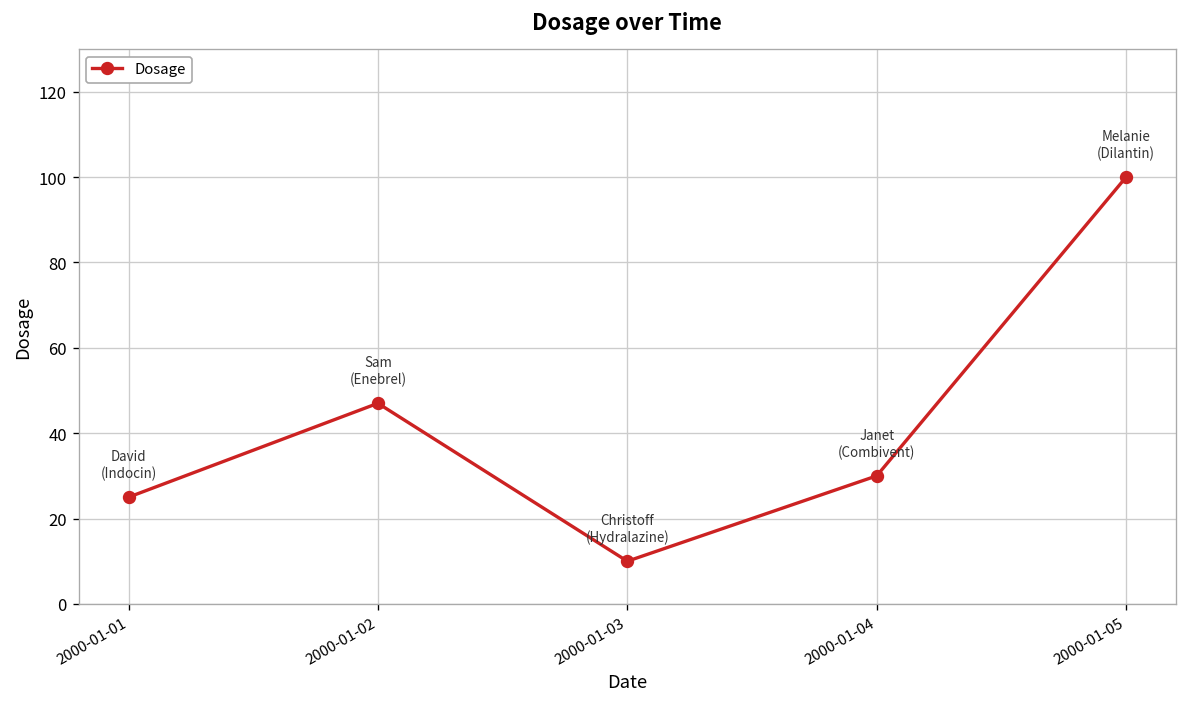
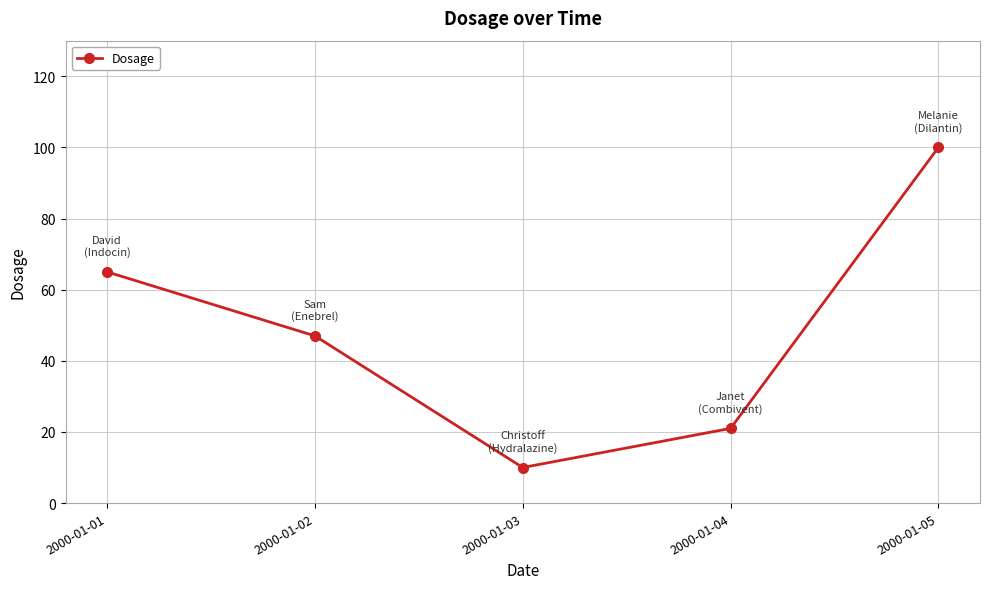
2000-01-01: 25 -> 65
2000-01-04: 30 -> 21
